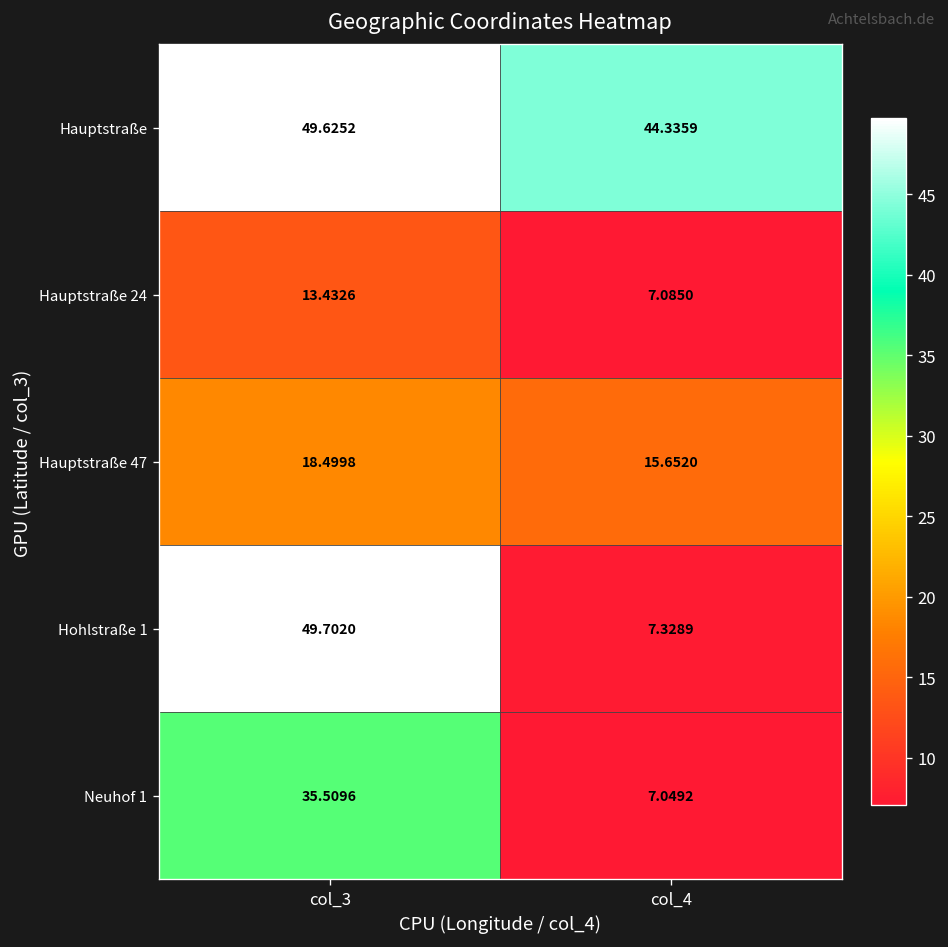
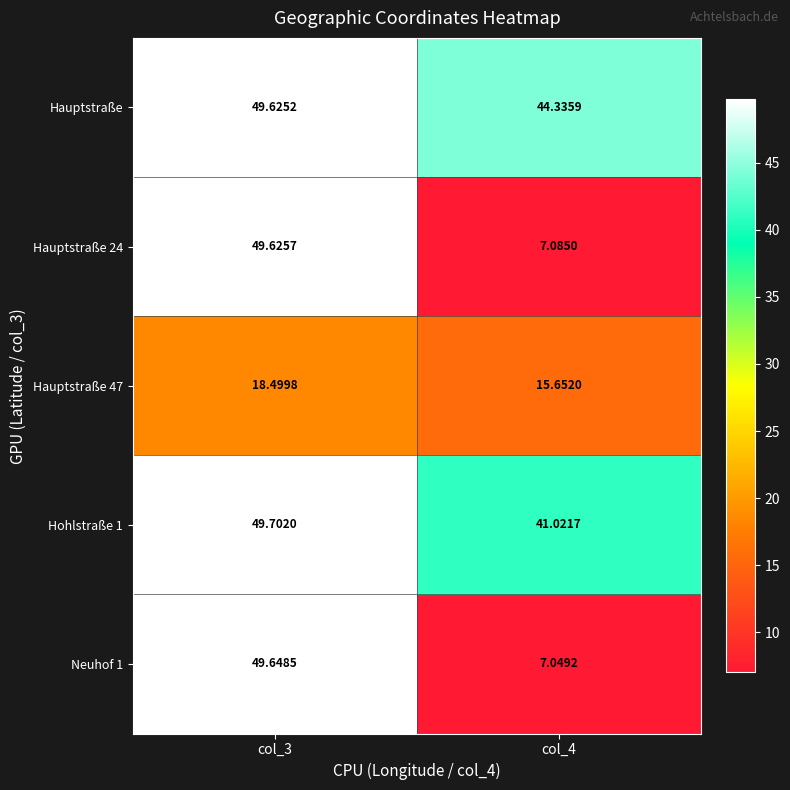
Hauptstraße 24, col_3: 13.4326 -> 49.6257
Hohlstraße 1, col_4: 7.3289 -> 41.0217
Neuhof 1, col_3: 35.5096 -> 49.6485
